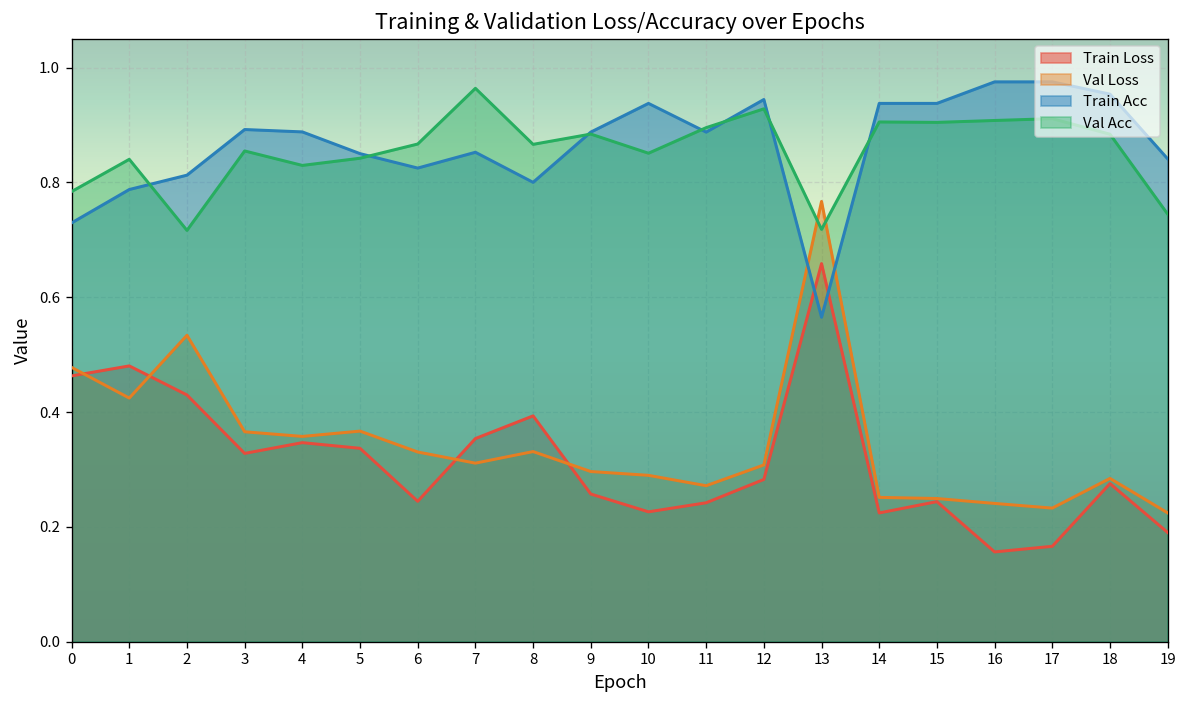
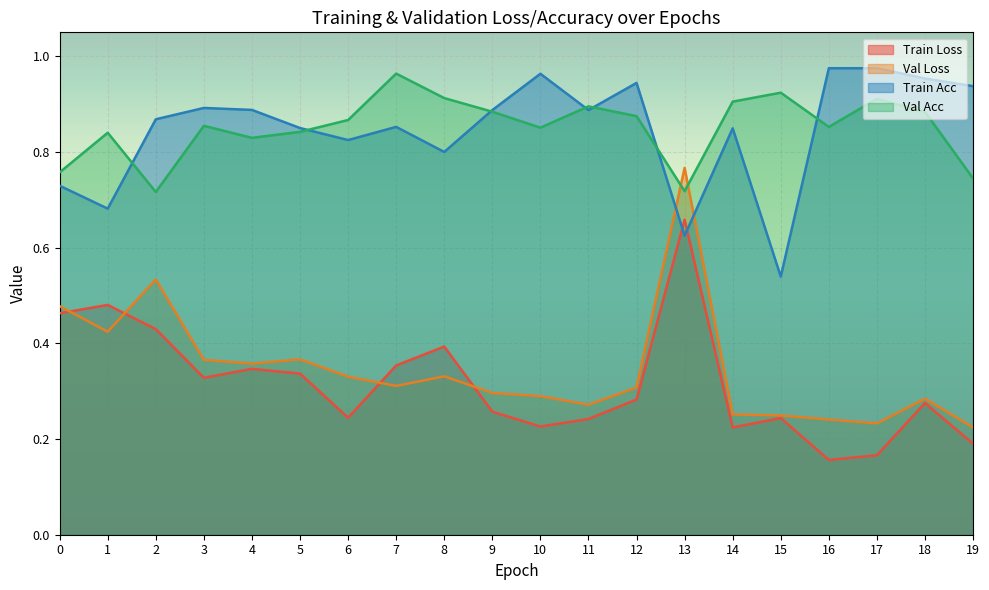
Val Acc, 0: 0.78 -> 0.76
Train Acc, 1: 0.79 -> 0.68
Train Acc, 2: 0.81 -> 0.87
Val Acc, 8: 0.87 -> 0.91
Train Acc, 10: 0.94 -> 0.96
Val Acc, 12: 0.93 -> 0.87
Train Acc, 13: 0.57 -> 0.63
Train Acc, 14: 0.94 -> 0.85
Train Acc, 15: 0.94 -> 0.54
Val Acc, 15: 0.90 -> 0.92
Val Acc, 16: 0.91 -> 0.85
Train Acc, 19: 0.84 -> 0.94
